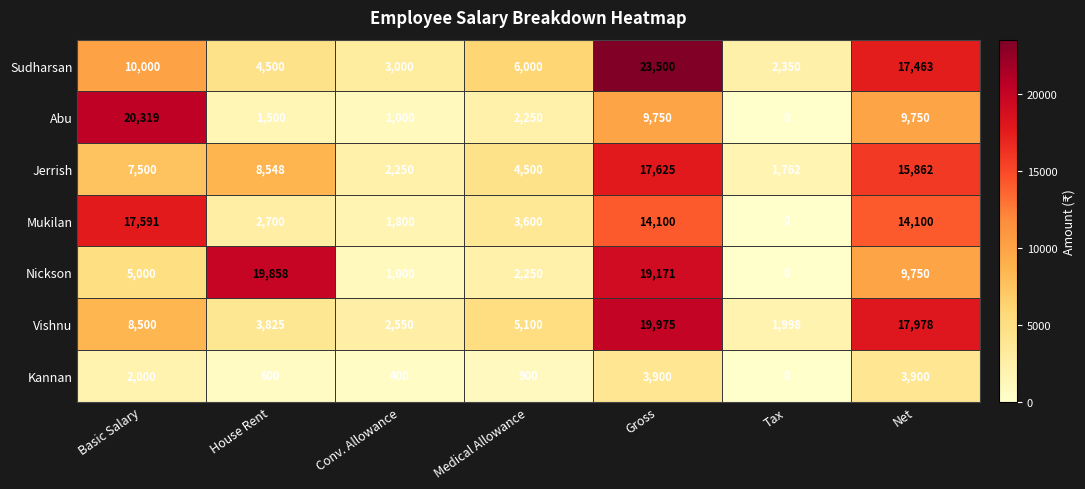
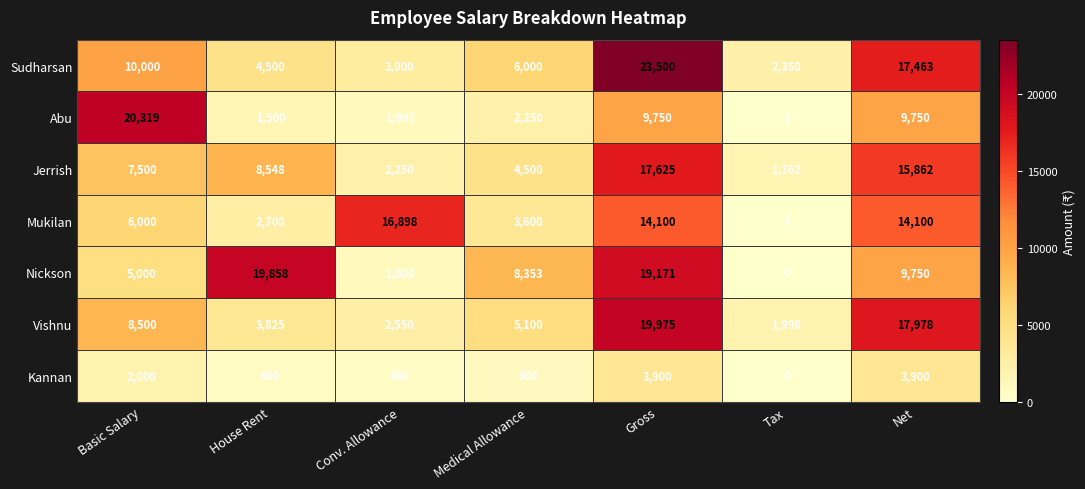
Mukilan, Basic Salary: 17,591 -> 6,000
Mukilan, Conv. Allowance: 1,800 -> 16,898
Nickson, Medical Allowance: 2,250 -> 8,353
